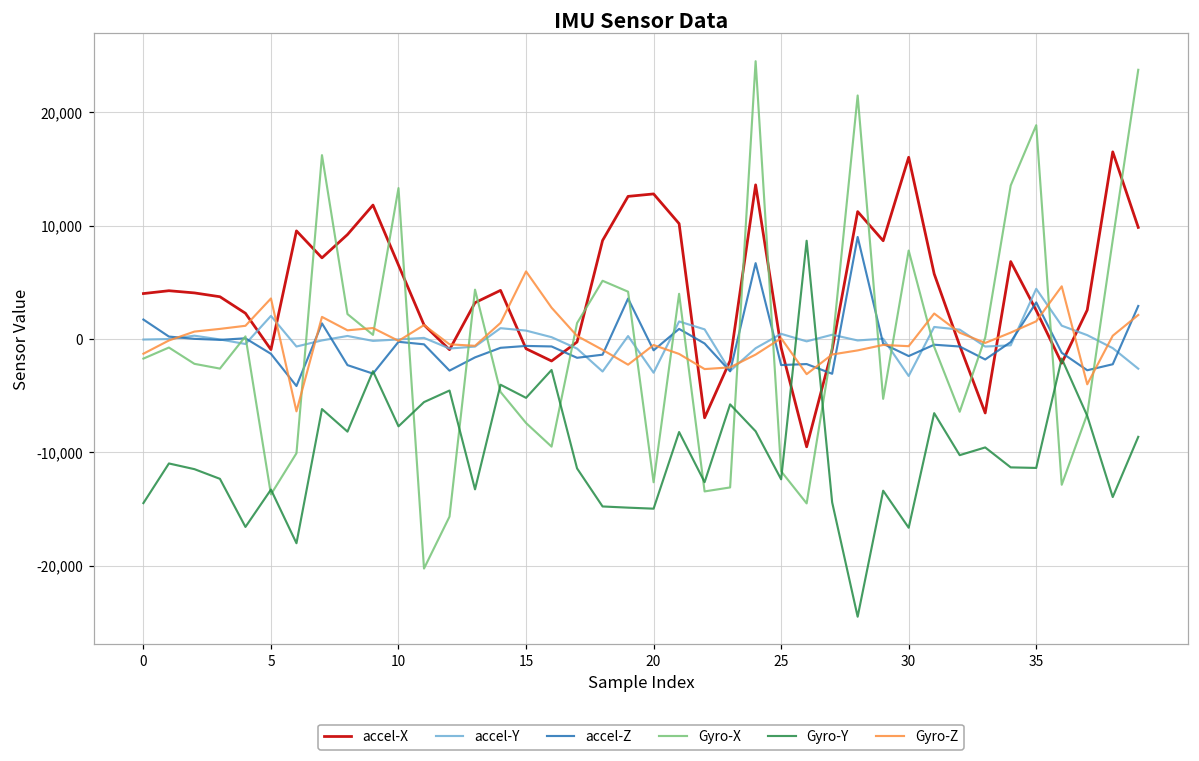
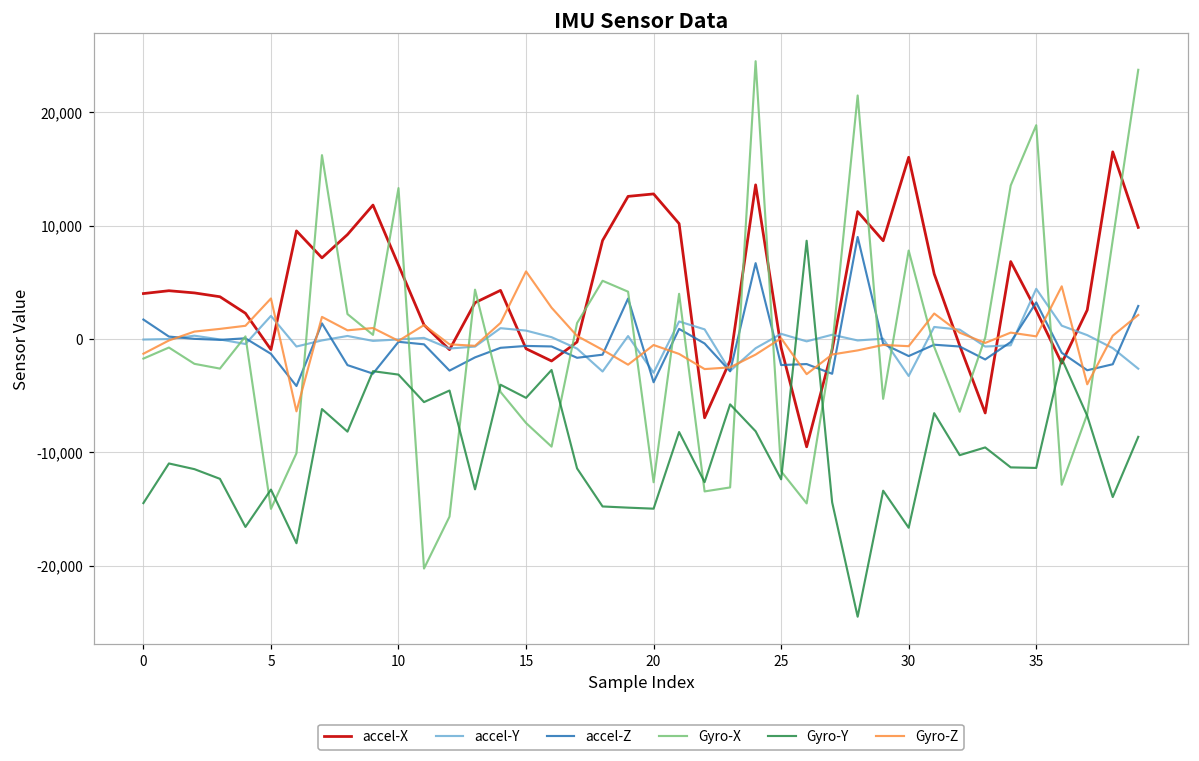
Gyro-X, 5: -13,700 -> -15,000
Gyro-Y, 10: -7,700 -> -3,200
accel-Z, 20: -1,000 -> -3,800
Gyro-Z, 35: 1,500 -> 200
